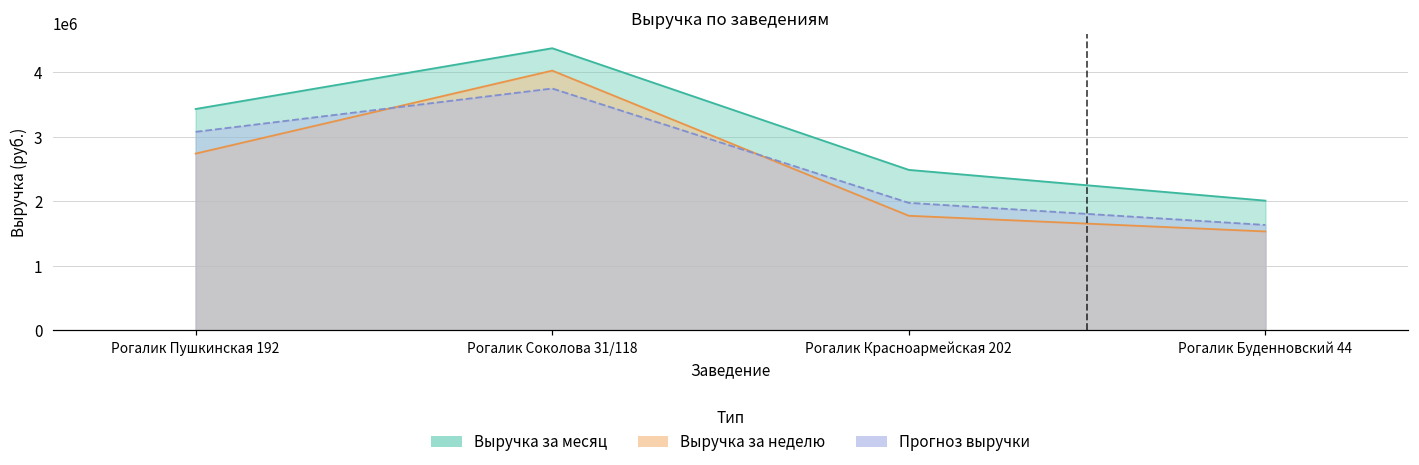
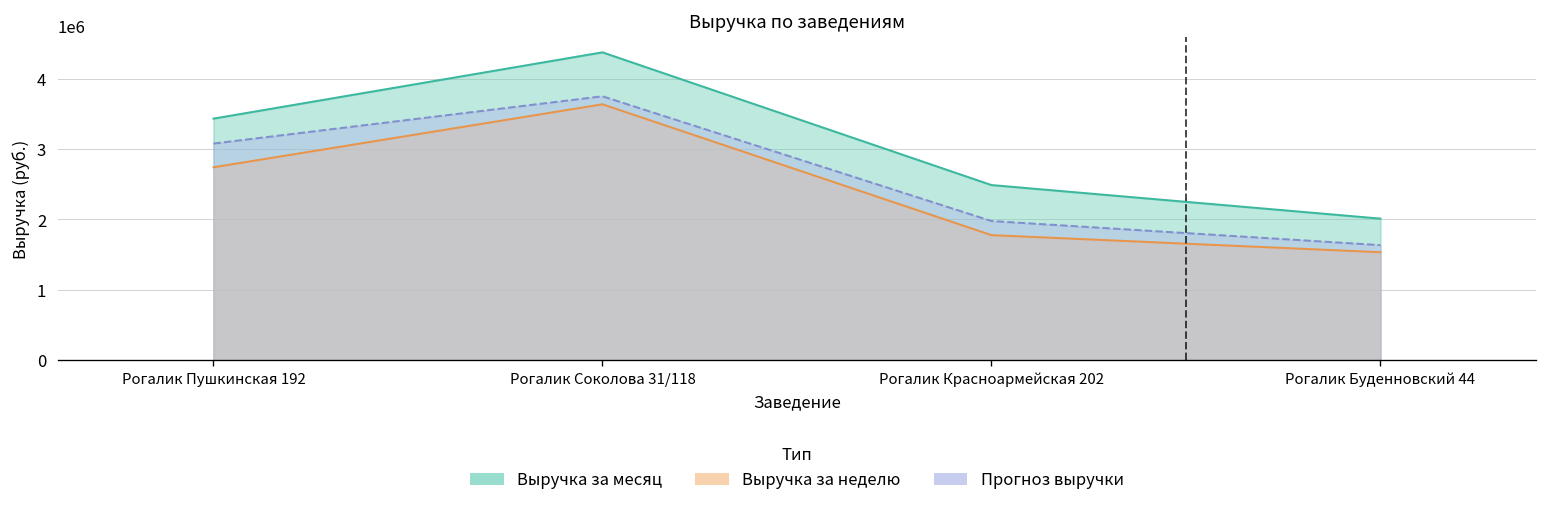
Выручка за неделю, Рогалик Соколова 31/118: 4000000 -> 3600000
